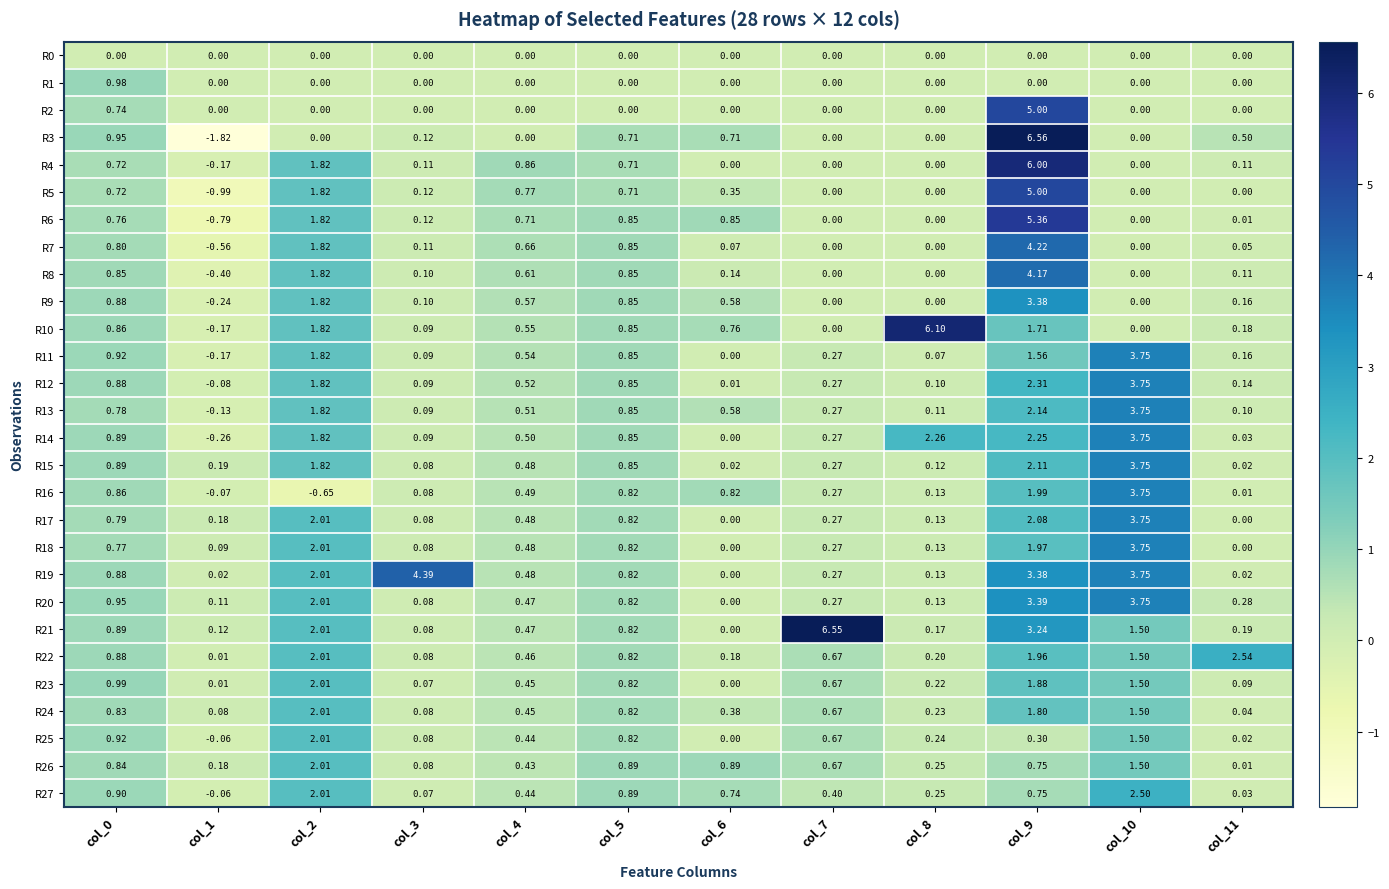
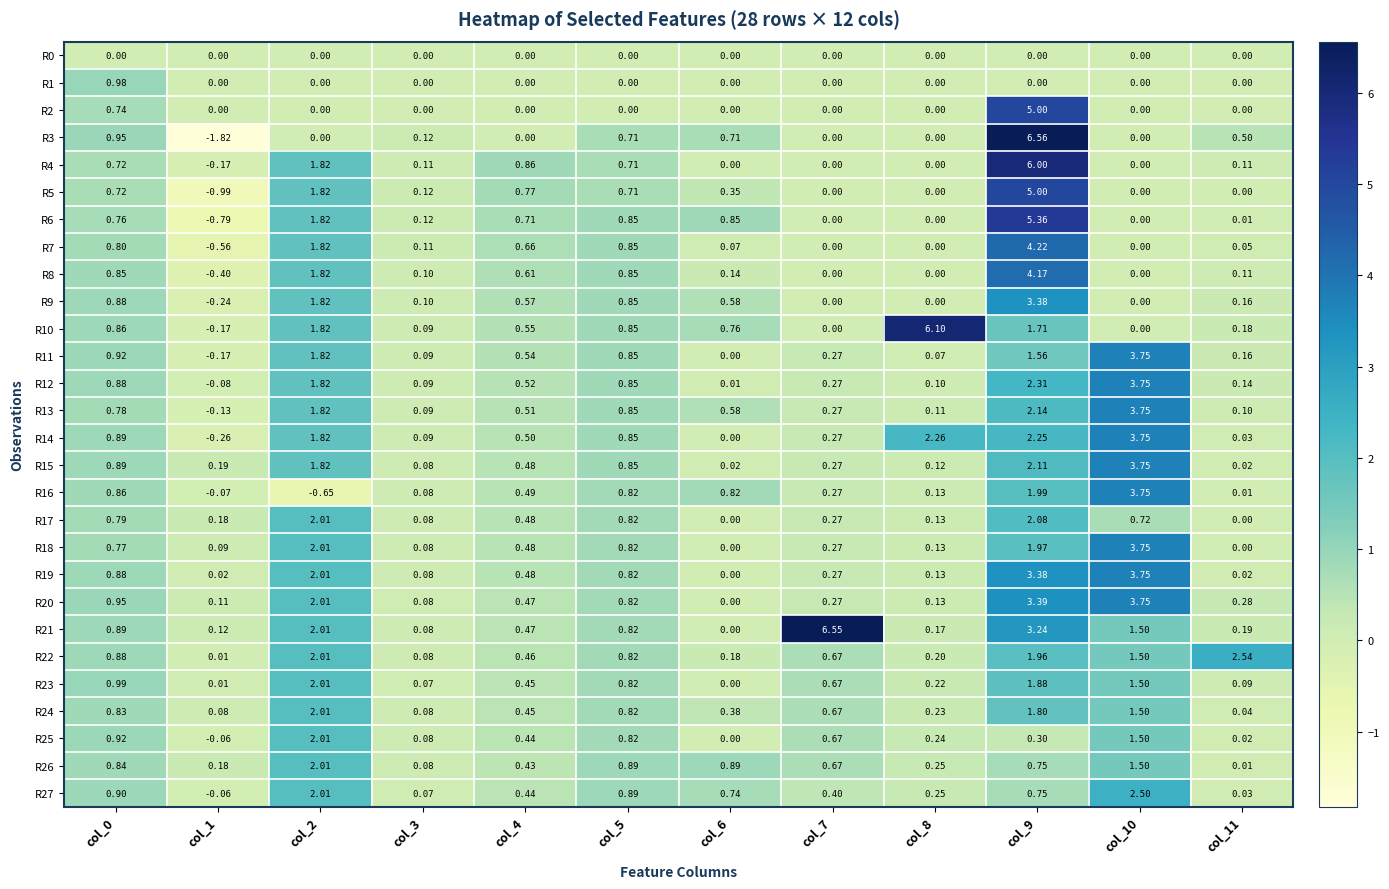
R17, col_10: 3.75 -> 0.72
R19, col_3: 4.39 -> 0.08
